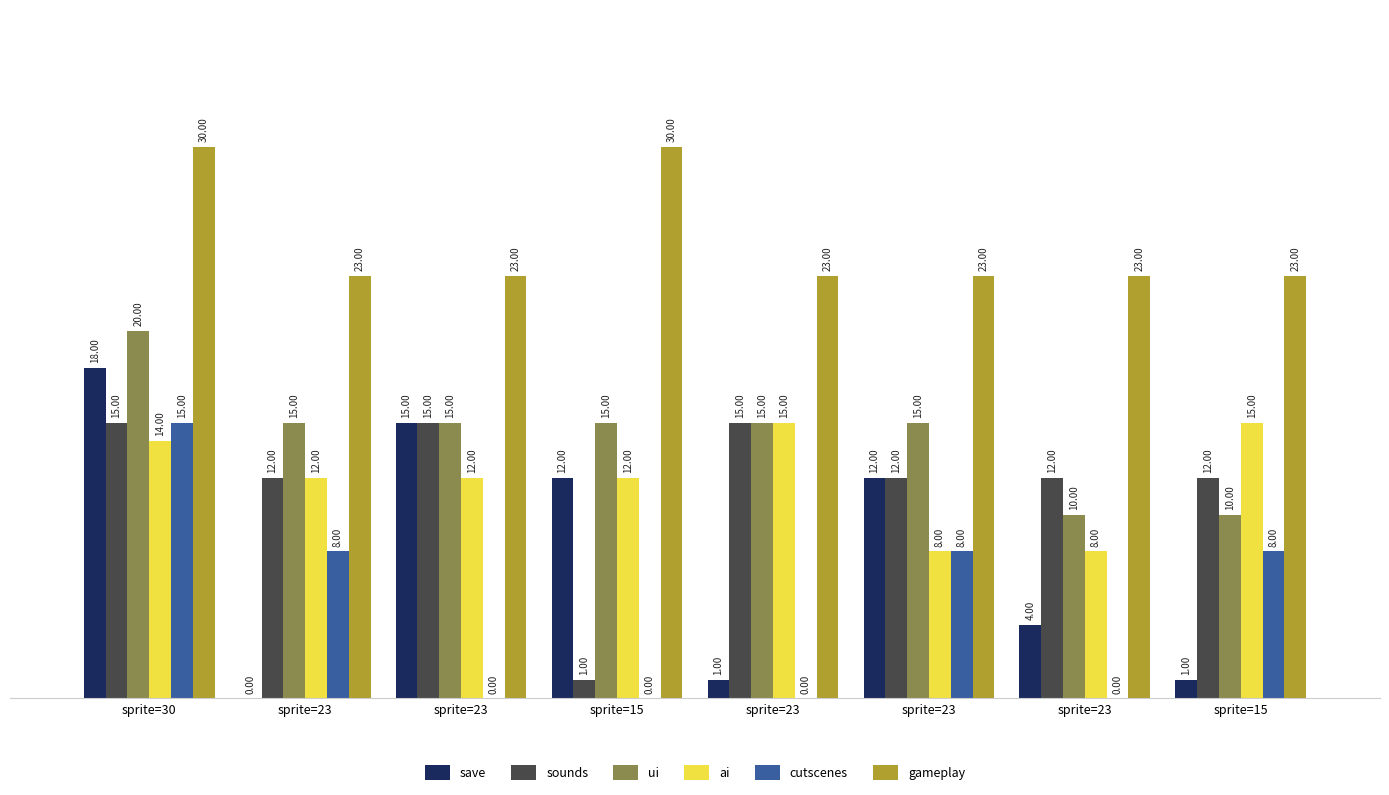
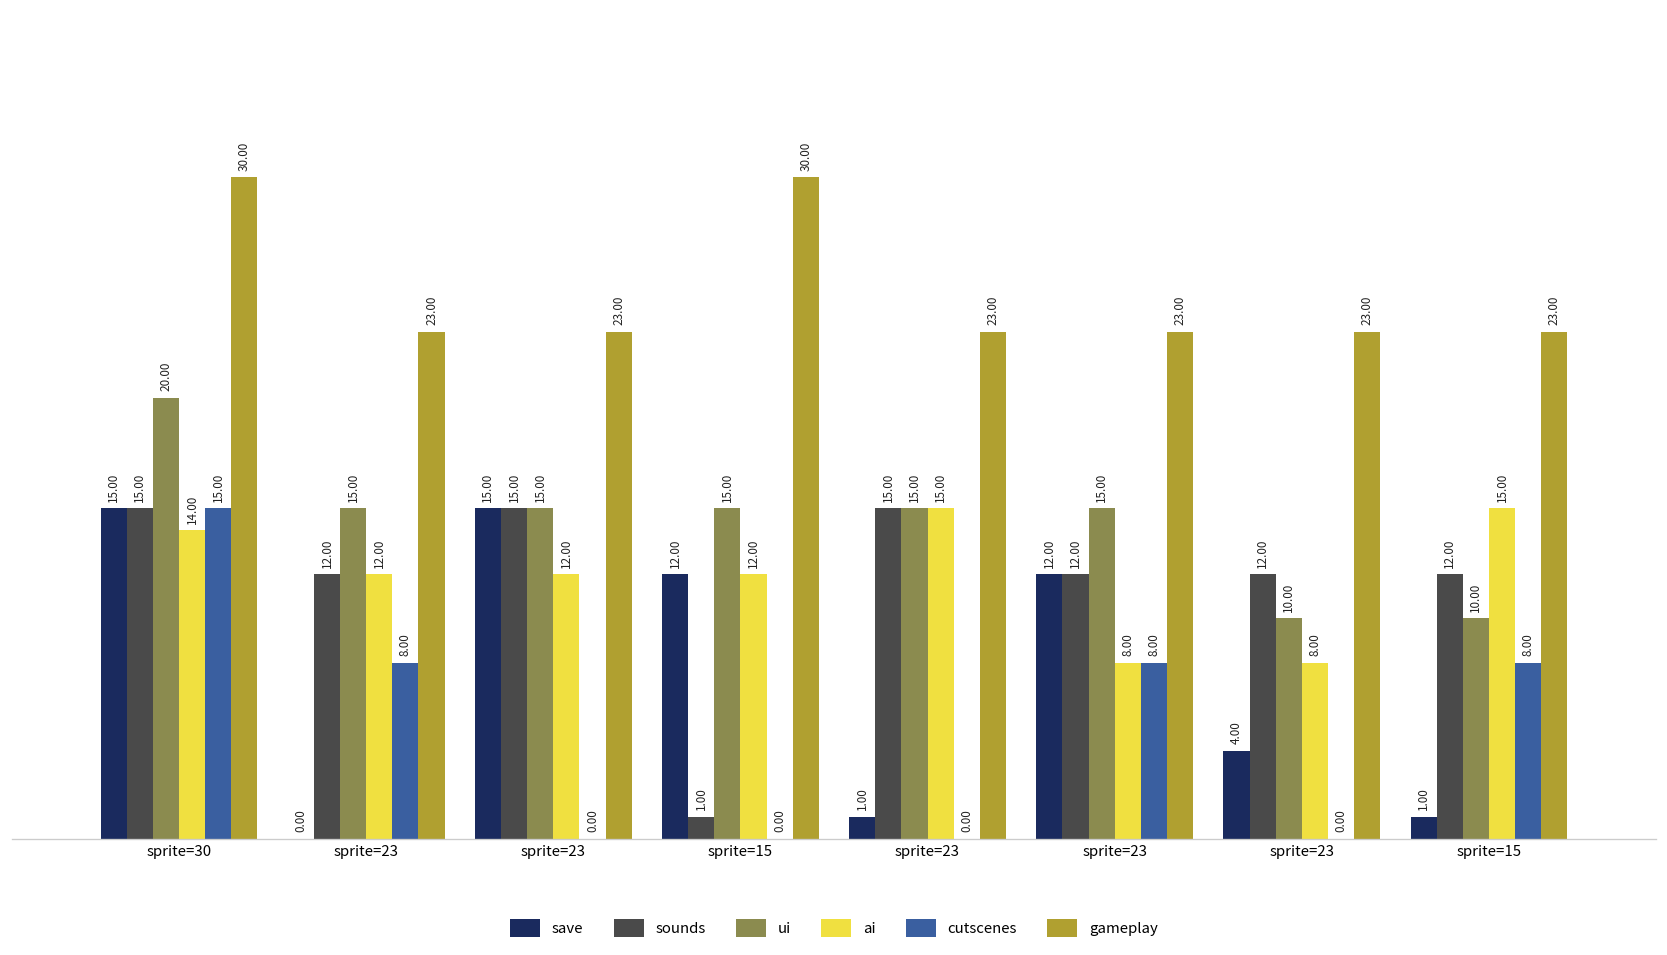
save, sprite=30: 18.00 -> 15.00
